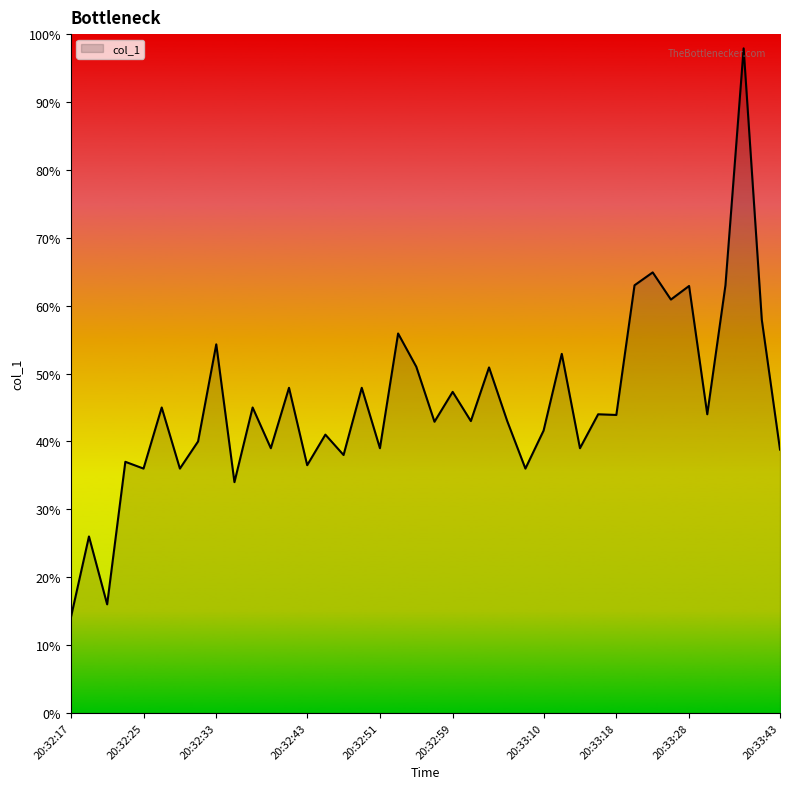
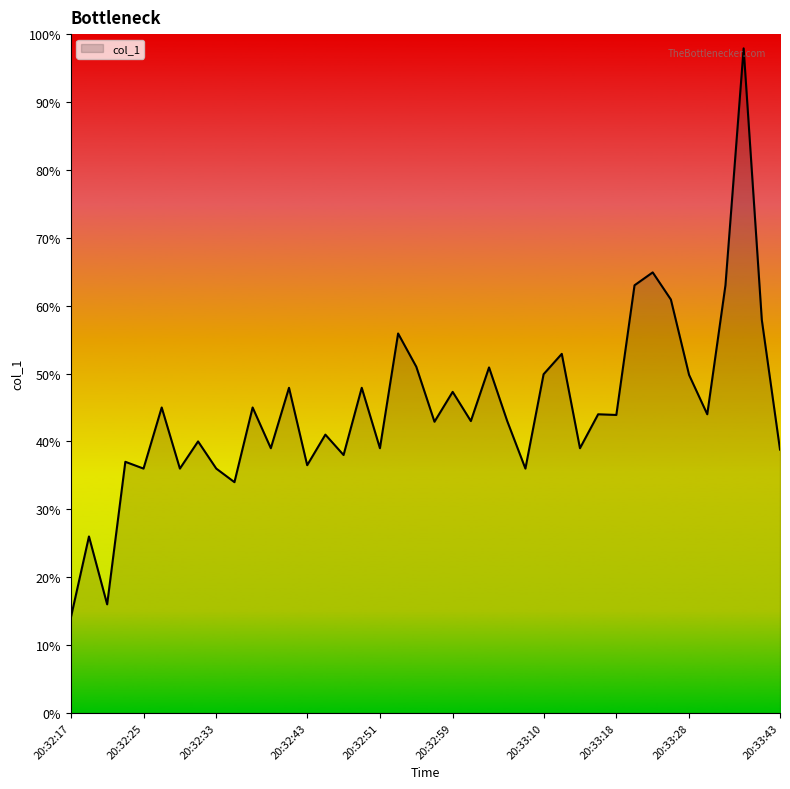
20:32:33: 54% -> 36%
20:33:10: 42% -> 50%
20:33:28: 63% -> 50%
